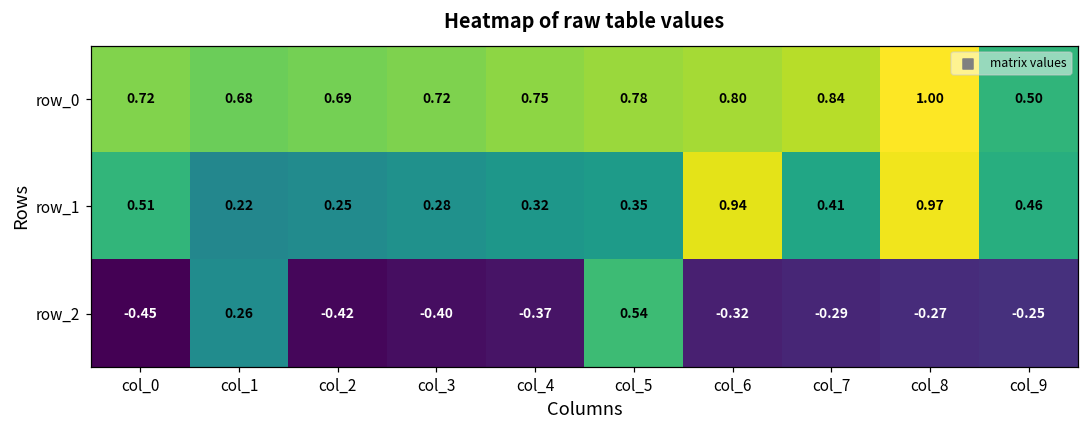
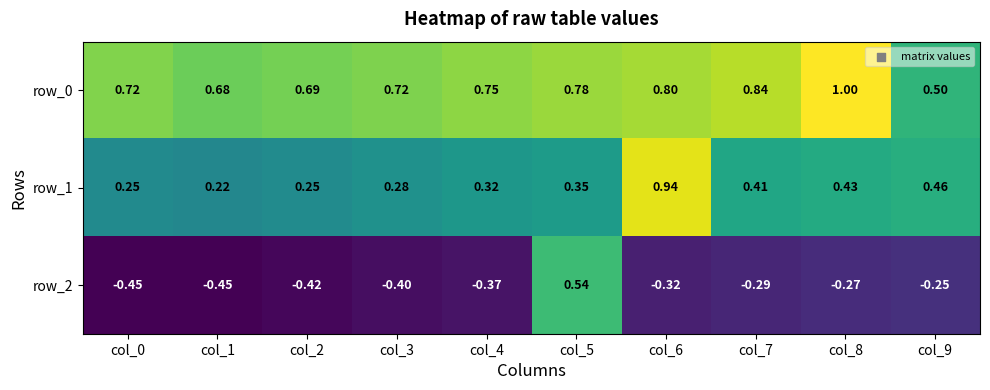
row_1, col_0: 0.51 -> 0.25
row_1, col_8: 0.97 -> 0.43
row_2, col_1: 0.26 -> -0.45
